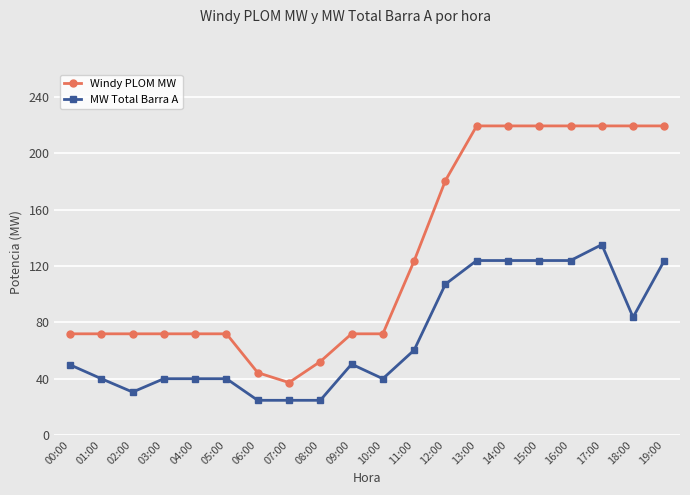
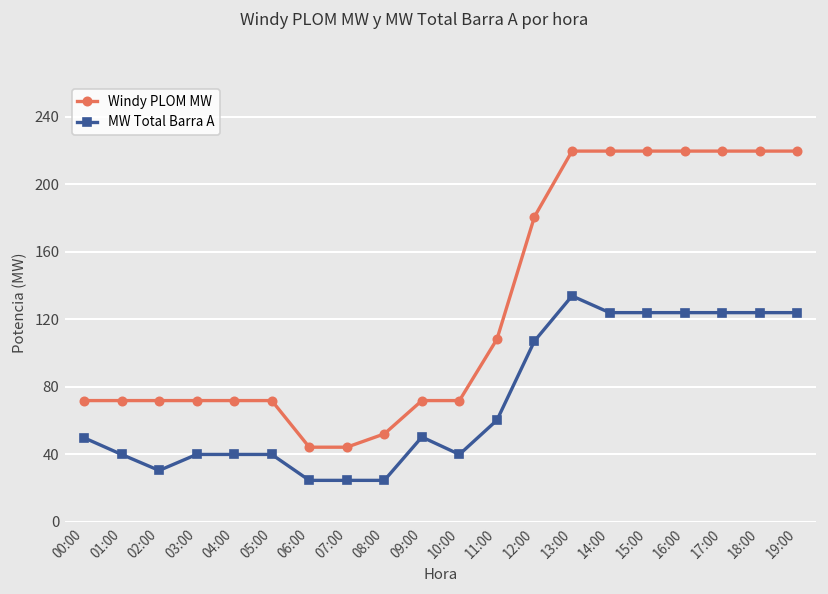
Windy PLOM MW, 07:00: 37 -> 44
Windy PLOM MW, 11:00: 124 -> 108
MW Total Barra A, 13:00: 124 -> 134
MW Total Barra A, 17:00: 135 -> 124
MW Total Barra A, 18:00: 84 -> 124
